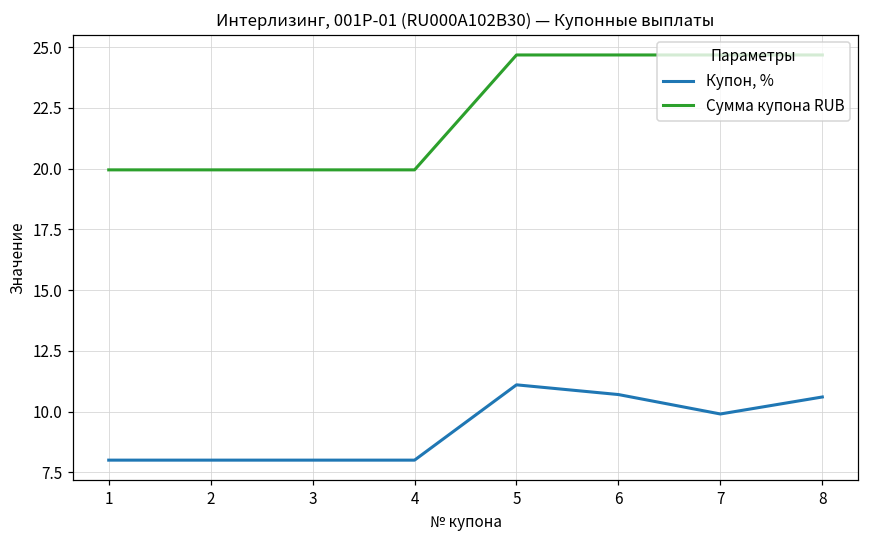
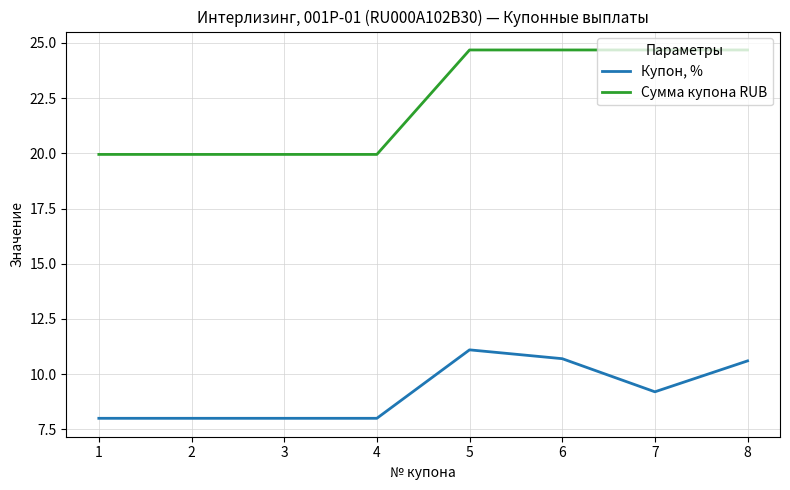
Купон, %, 7: 9.9 -> 9.2
